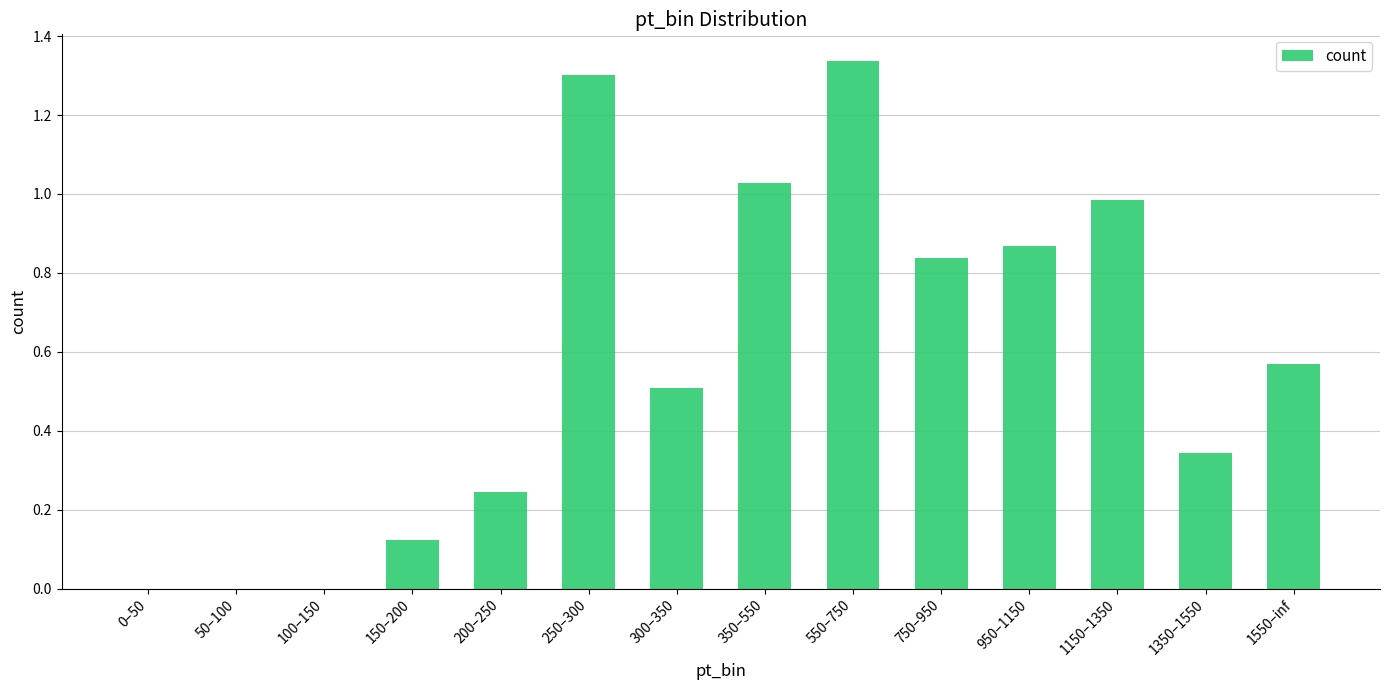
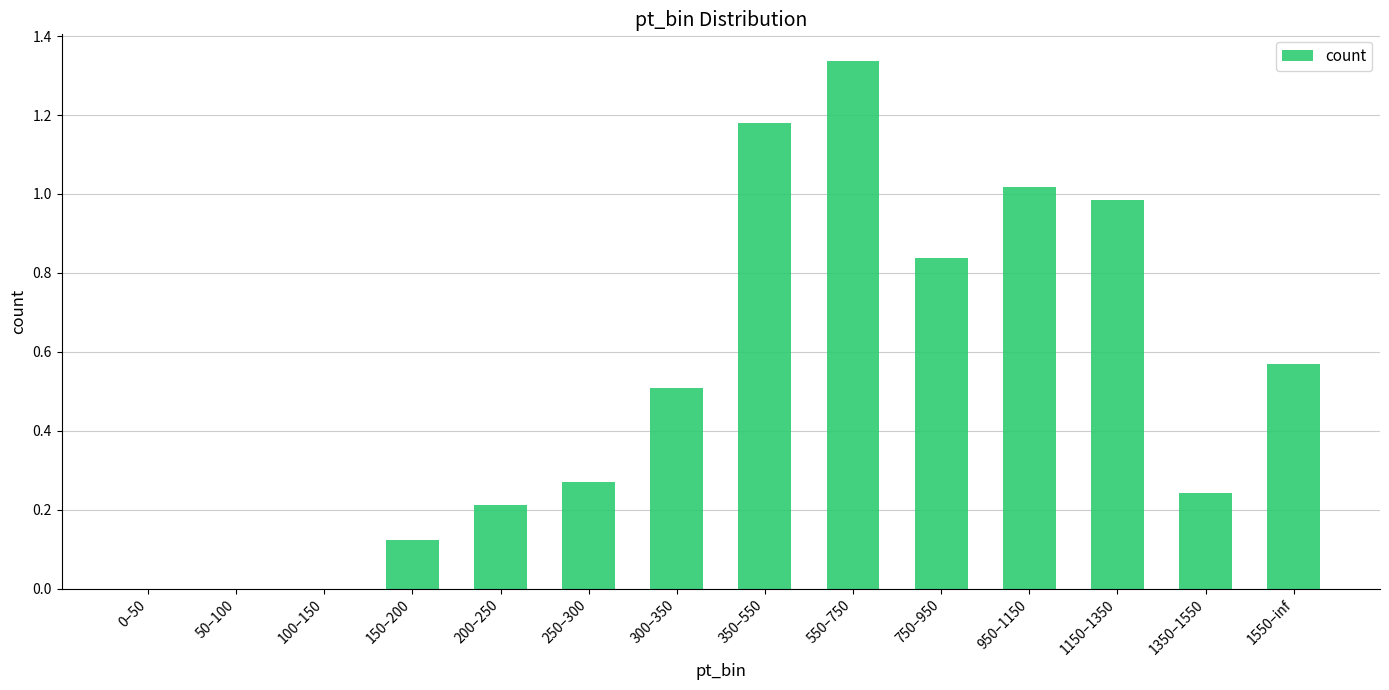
200–250: 0.24 -> 0.21
250–300: 1.30 -> 0.27
350–550: 1.03 -> 1.18
950–1150: 0.87 -> 1.02
1350–1550: 0.34 -> 0.24
